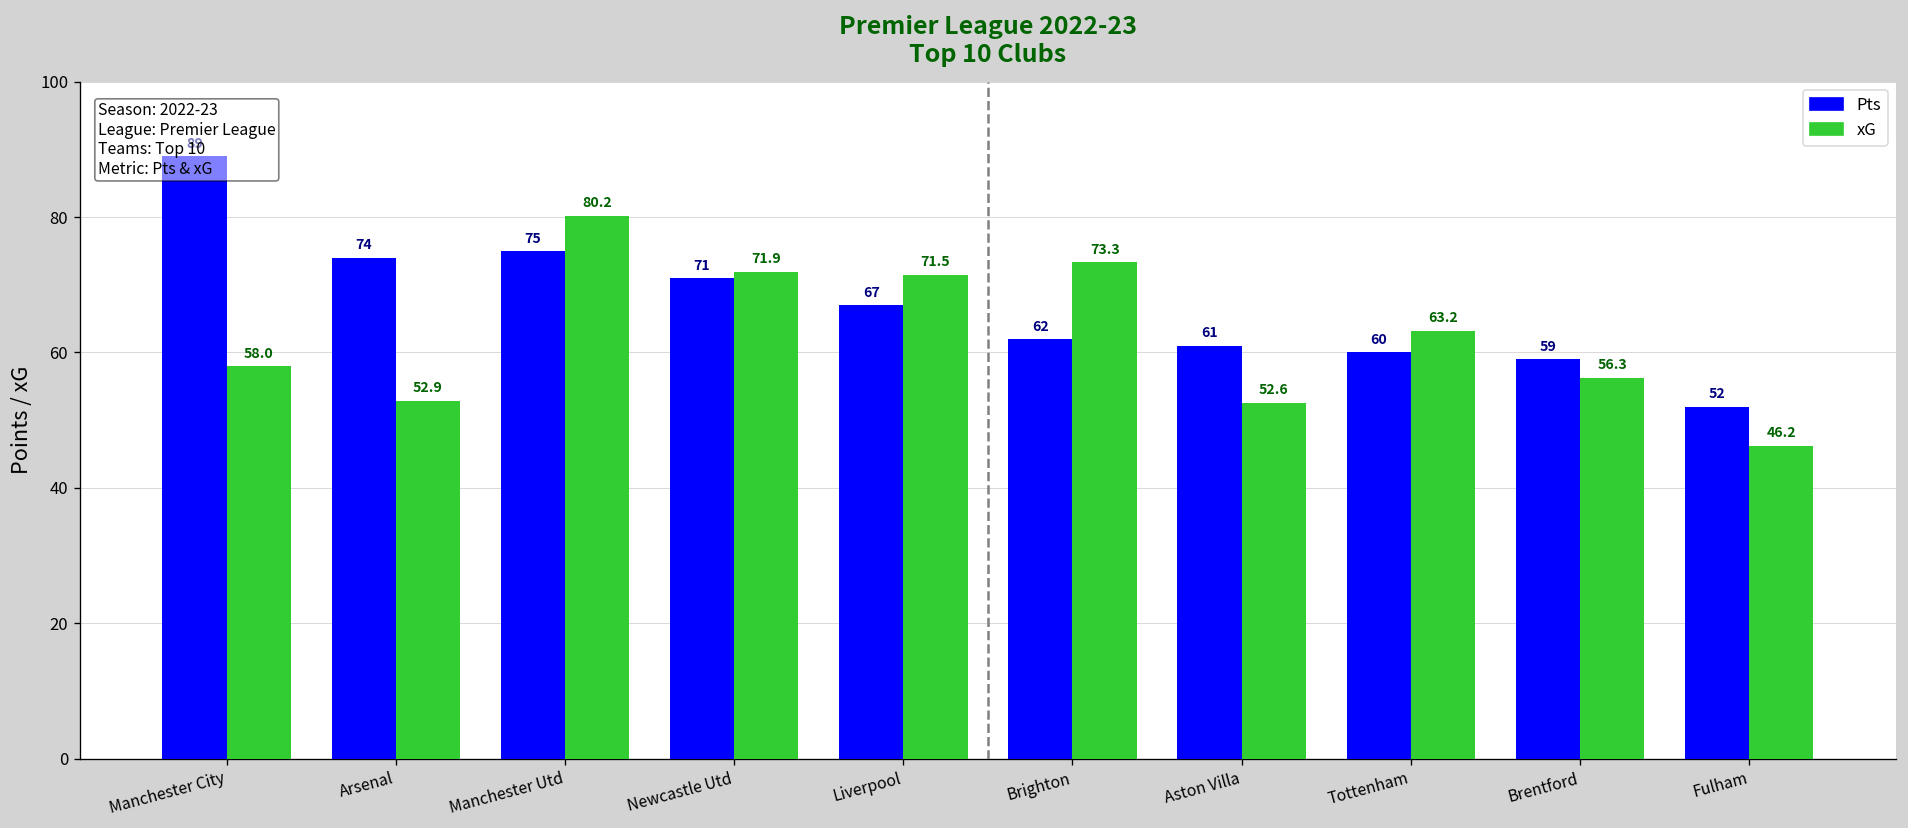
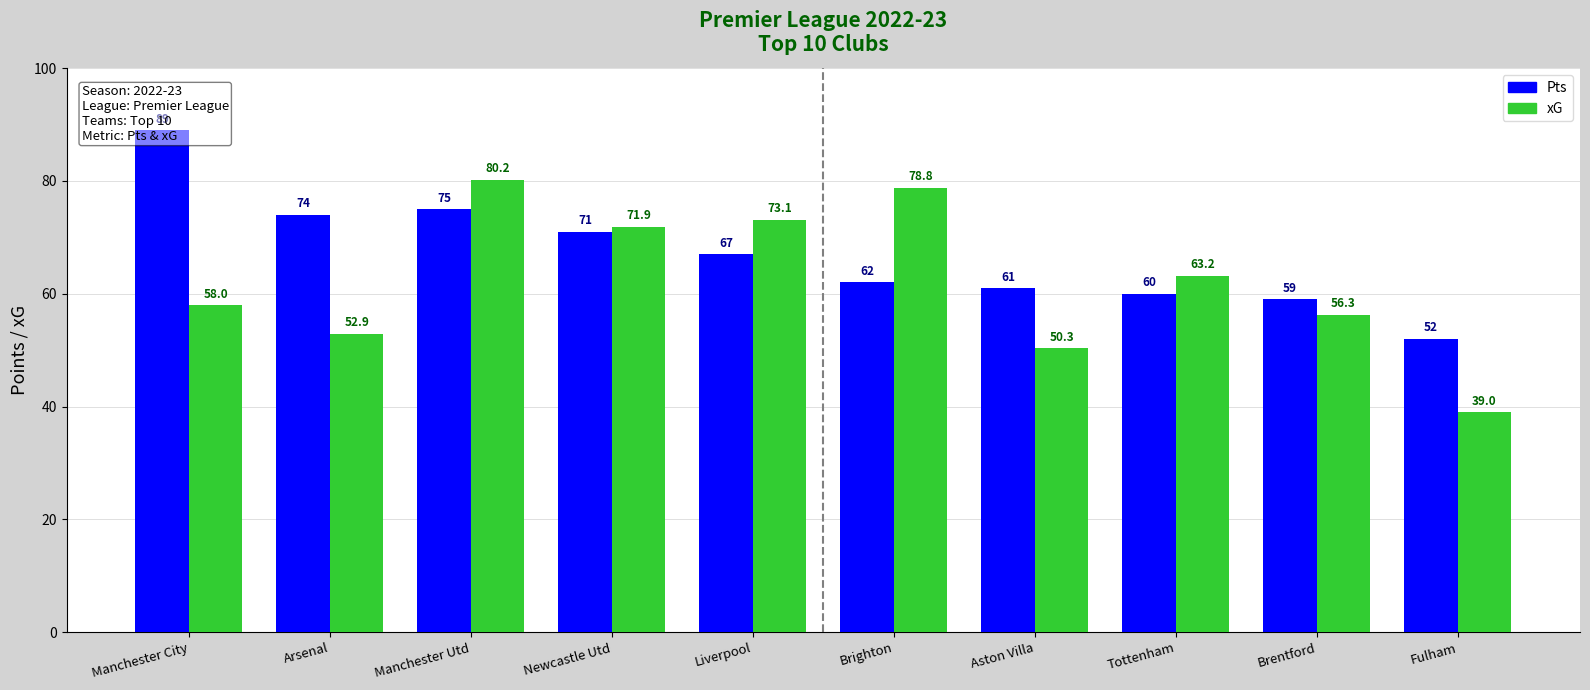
xG, Liverpool: 71.5 -> 73.1
xG, Brighton: 73.3 -> 78.8
xG, Aston Villa: 52.6 -> 50.3
xG, Fulham: 46.2 -> 39.0
